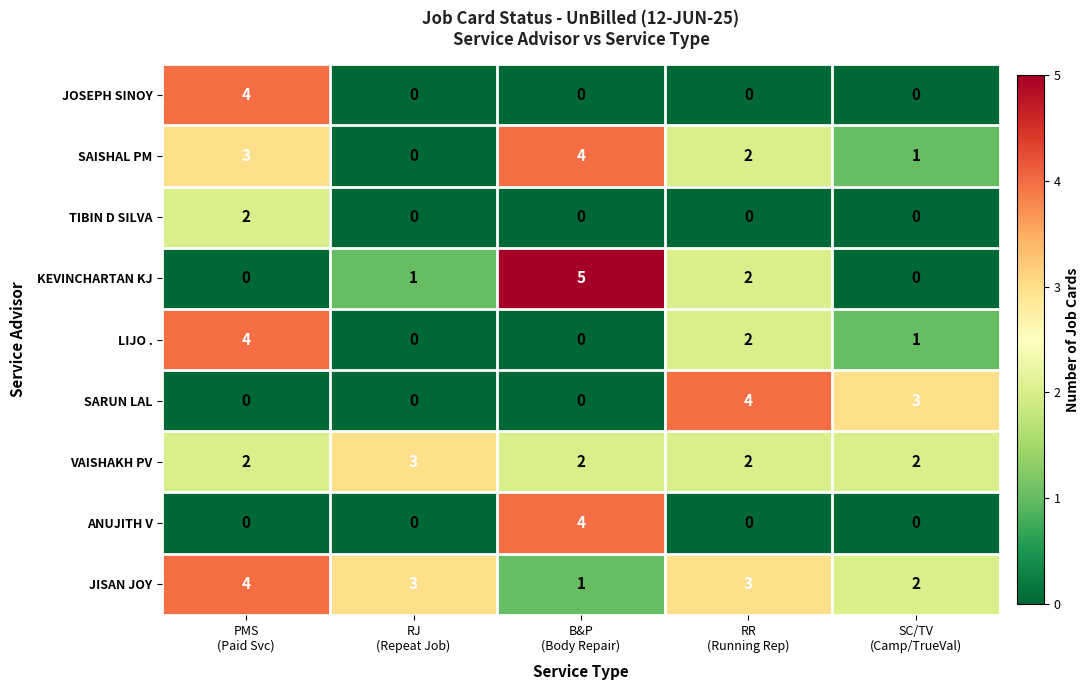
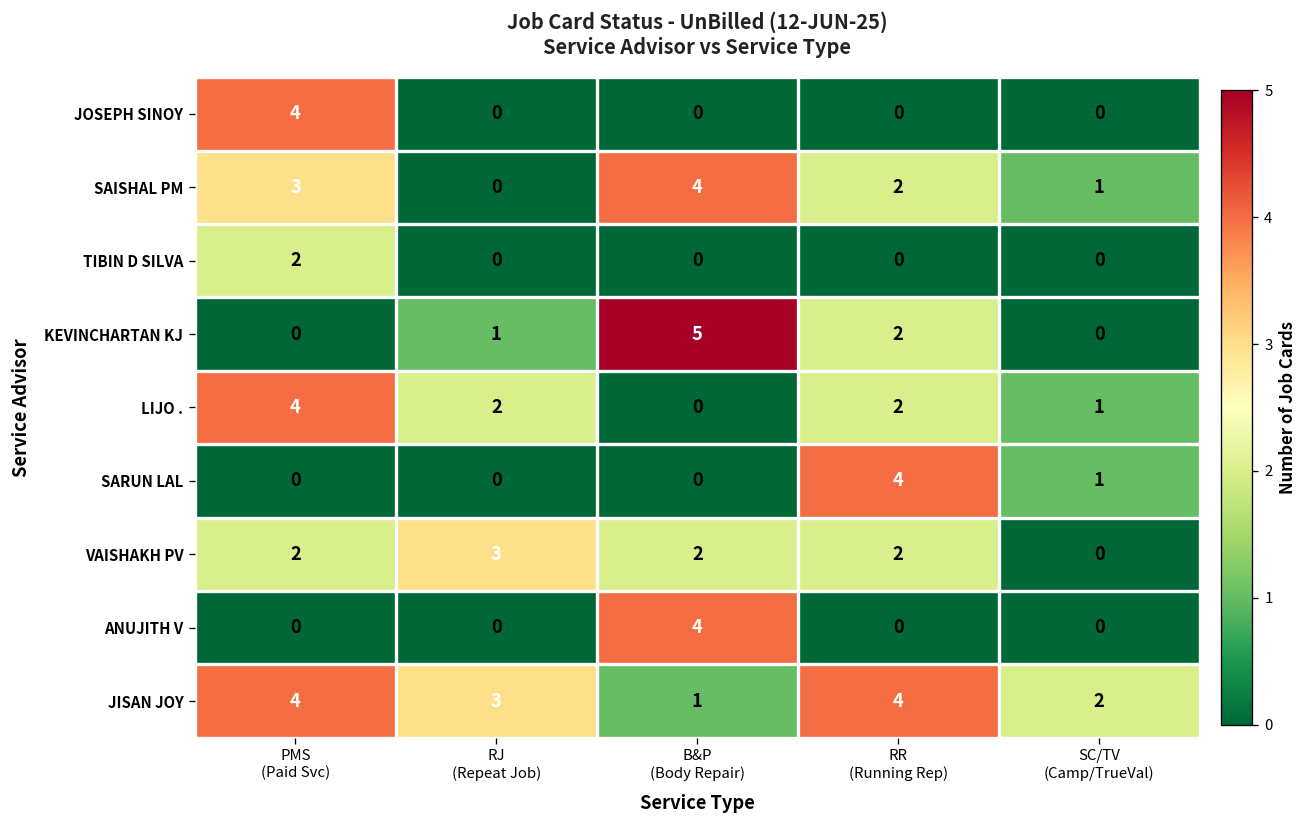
LIJO ., RJ (Repeat Job): 0 -> 2
SARUN LAL, SC/TV (Camp/TrueVal): 3 -> 1
VAISHAKH PV, SC/TV (Camp/TrueVal): 2 -> 0
JISAN JOY, RR (Running Rep): 3 -> 4
